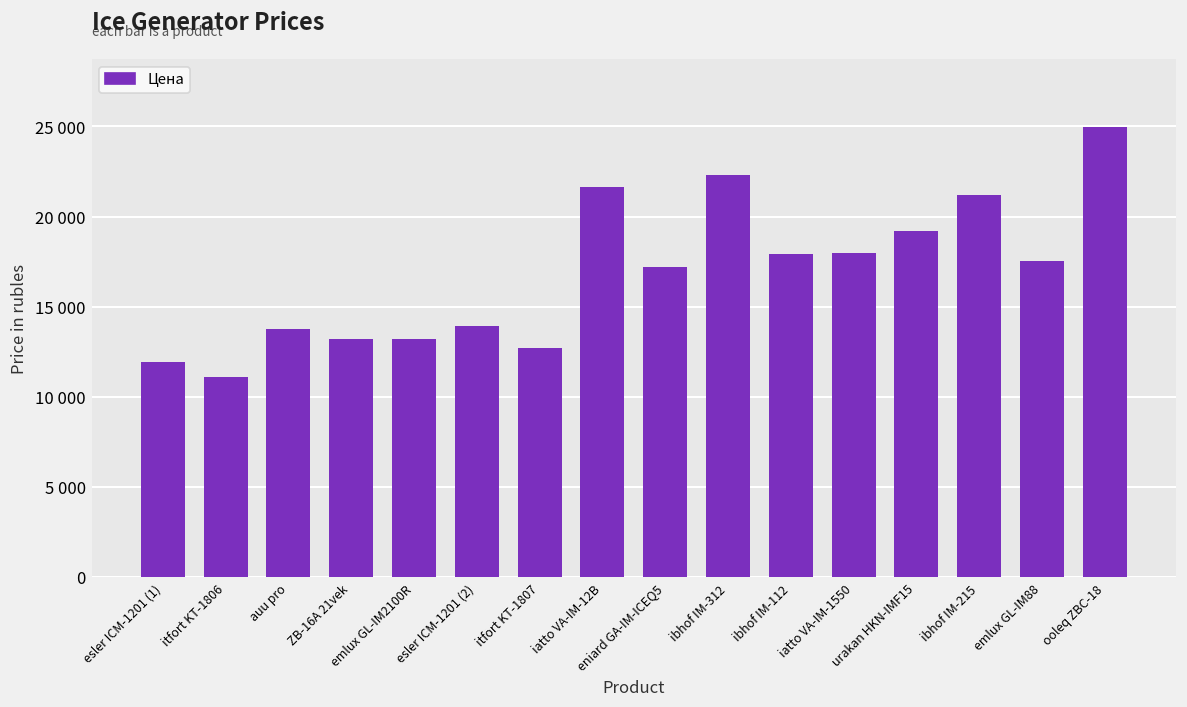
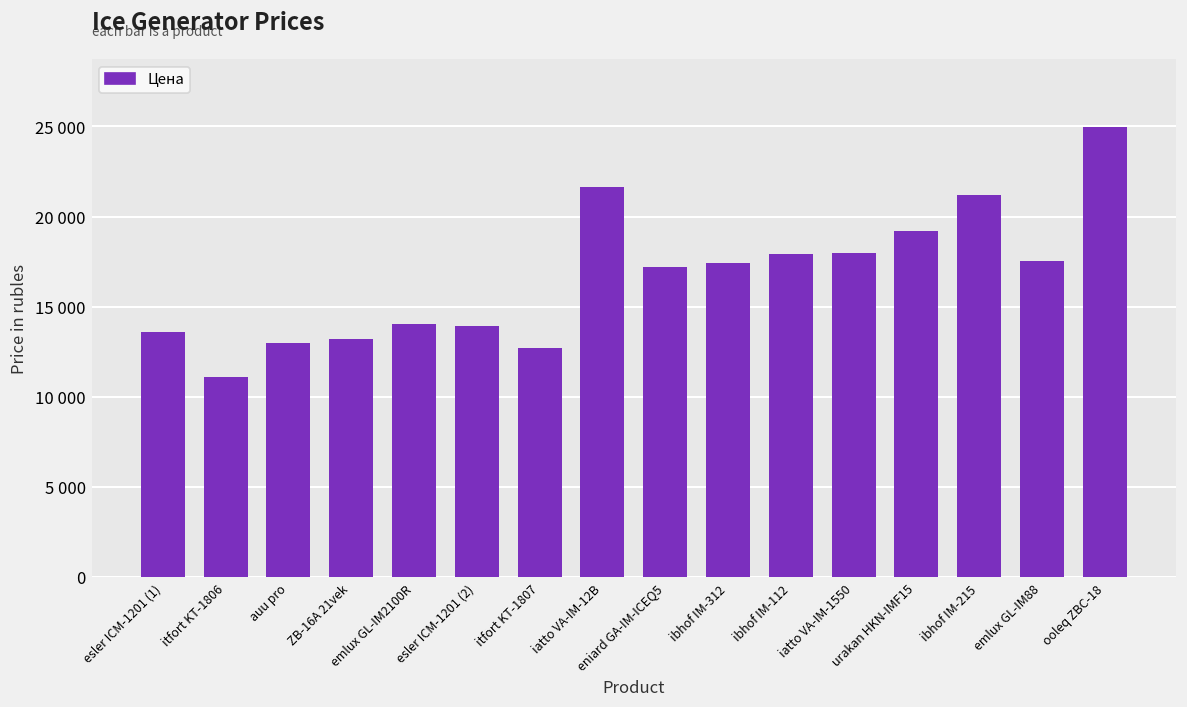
esler ICM-1201 (1): 11900 -> 13600
auu pro: 13800 -> 13000
emlux GL-IM2100R: 13200 -> 14000
ibhof IM-312: 22300 -> 17400
